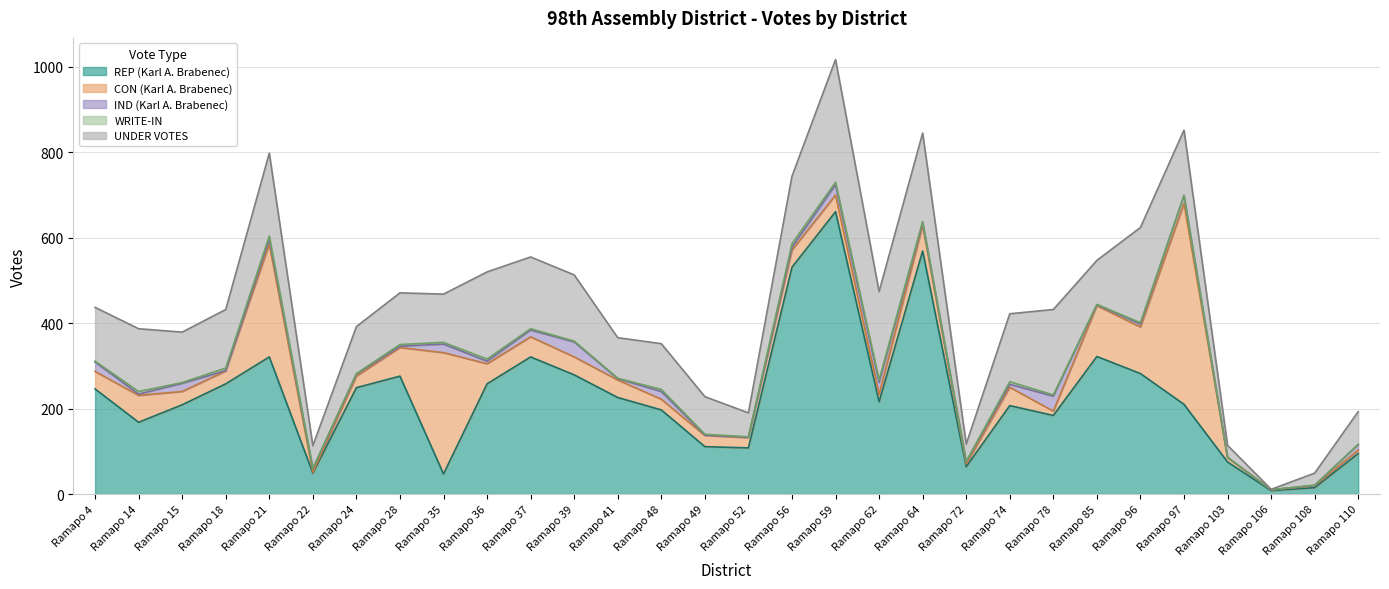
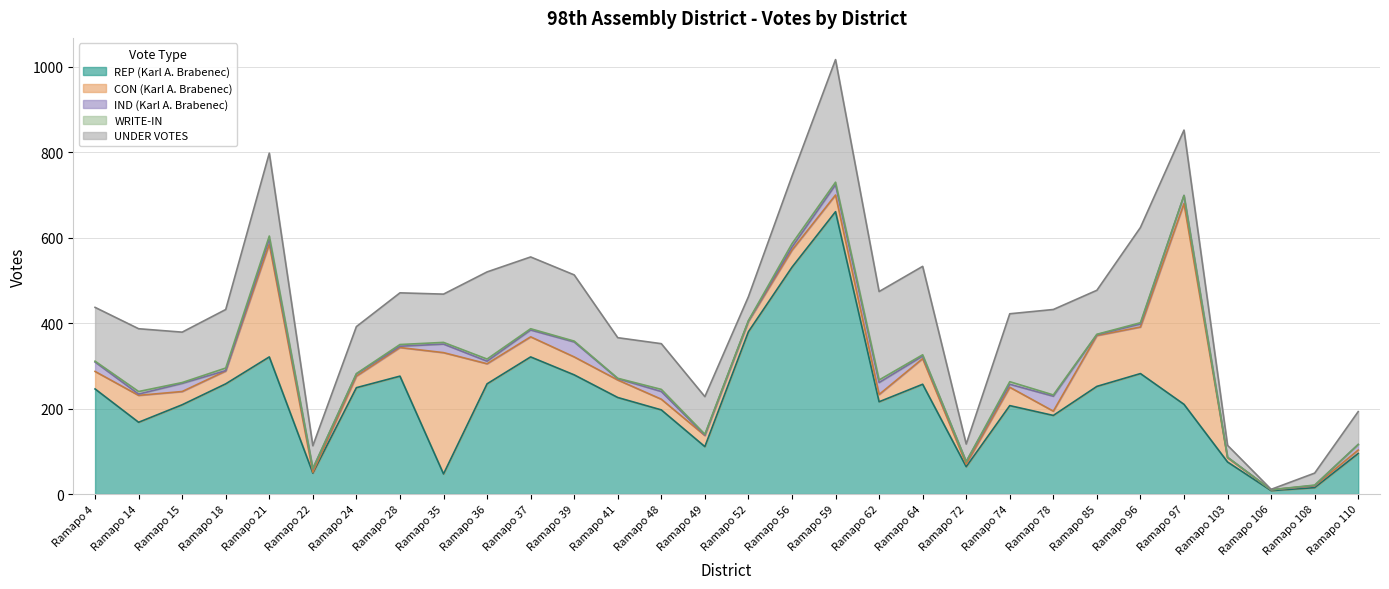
REP (Karl A. Brabenec), Ramapo 52: 110 -> 380
REP (Karl A. Brabenec), Ramapo 64: 570 -> 260
REP (Karl A. Brabenec), Ramapo 85: 320 -> 250
